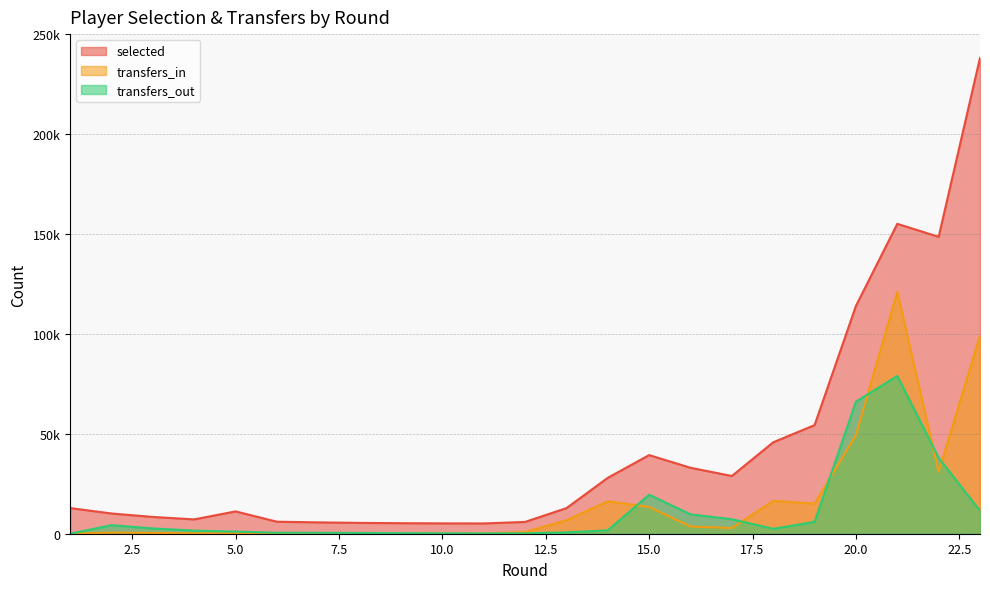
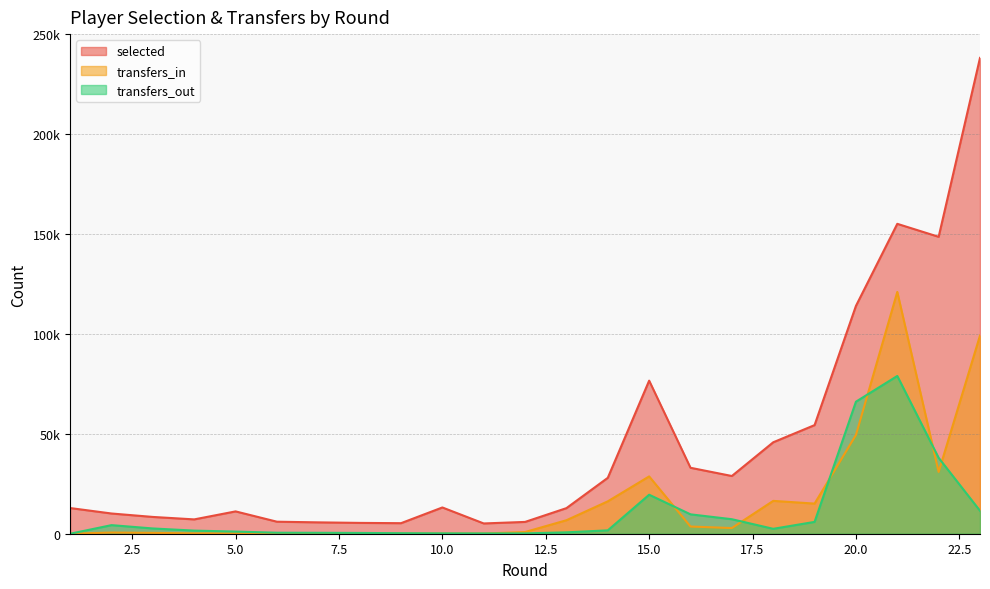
selected, 10.0: 5000 -> 13000
selected, 15.0: 39000 -> 77000
transfers_in, 15.0: 13000 -> 29000
